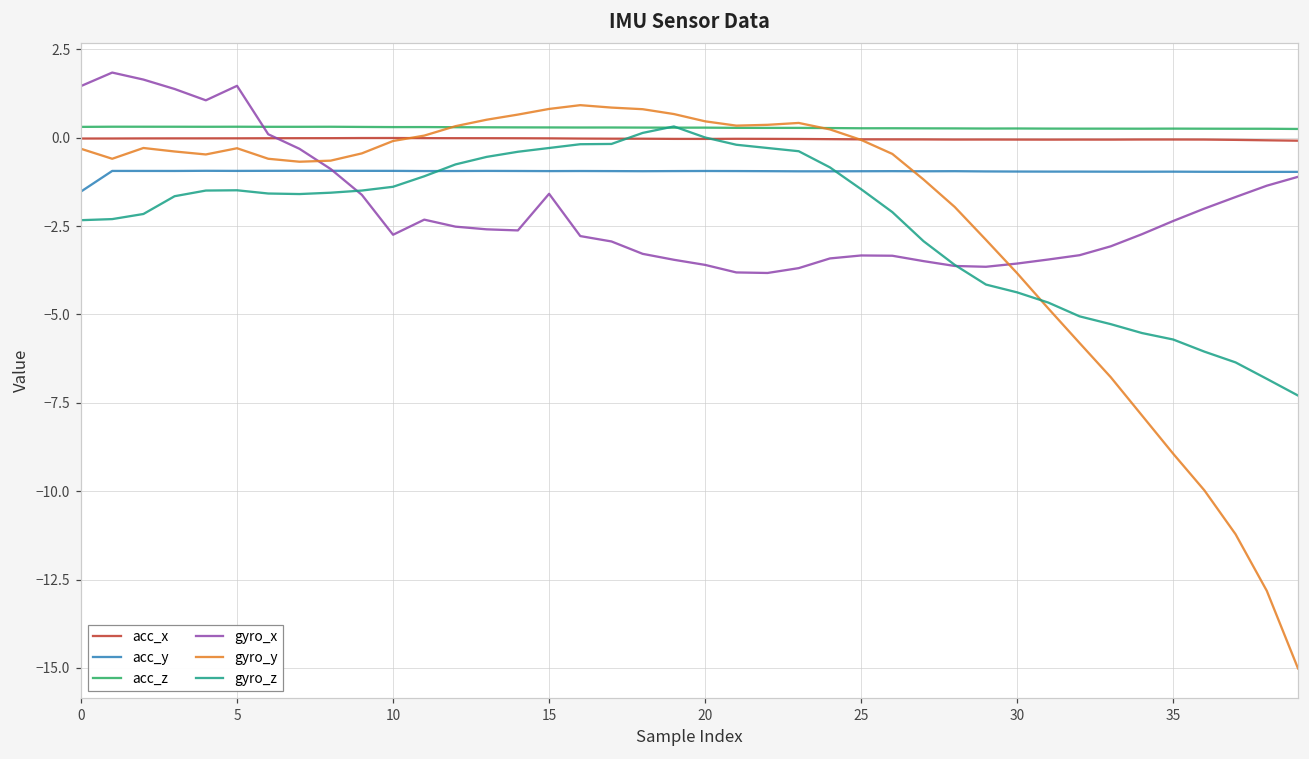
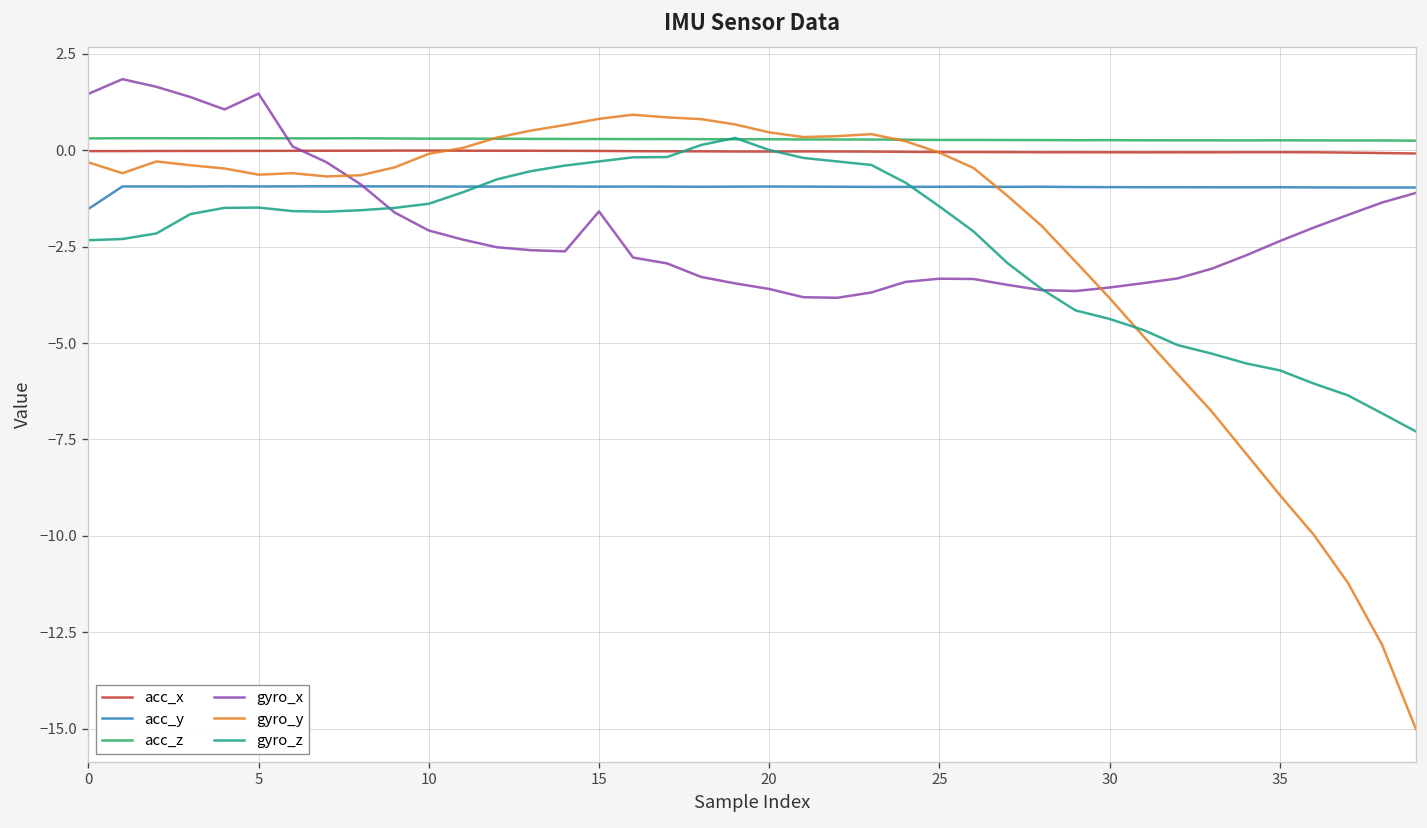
gyro_y, 5: -0.3 -> -0.6
gyro_x, 10: -2.7 -> -2.1
